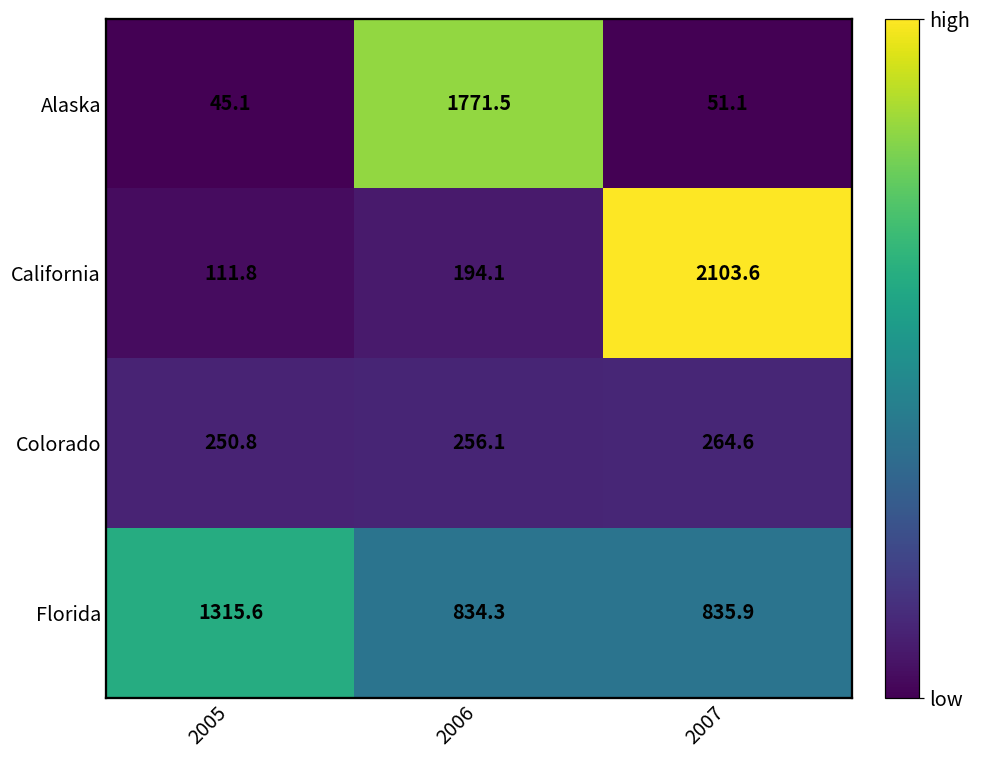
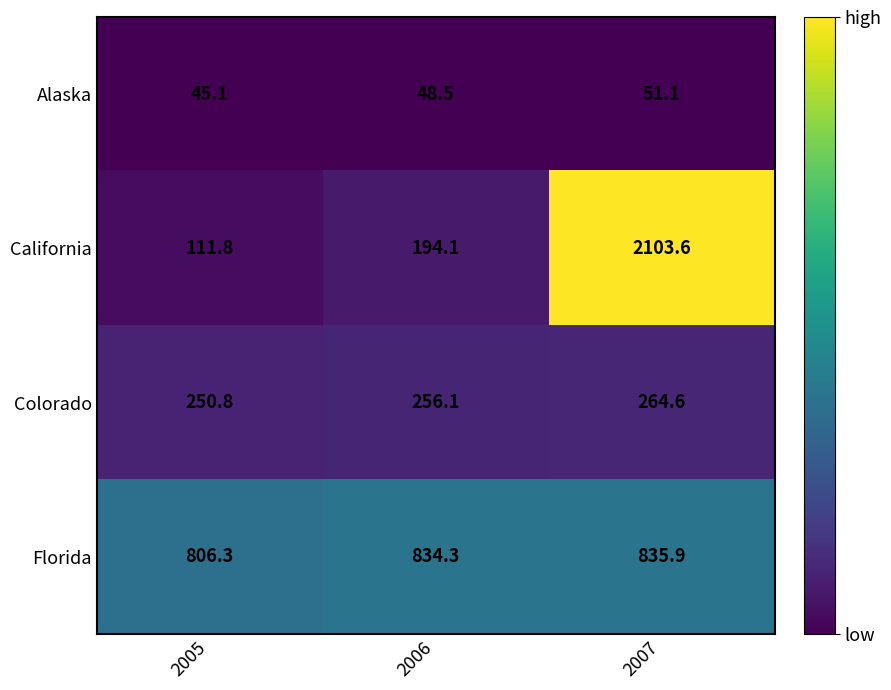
Alaska, 2006: 1771.5 -> 48.5
Florida, 2005: 1315.6 -> 806.3
